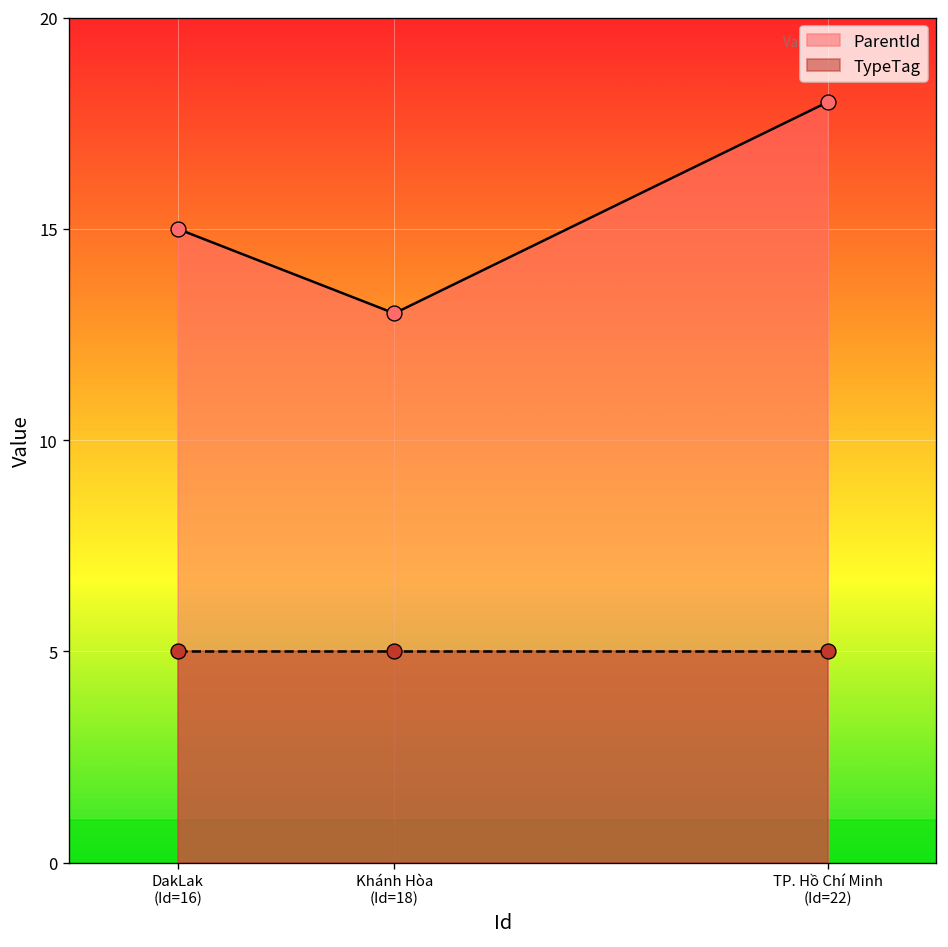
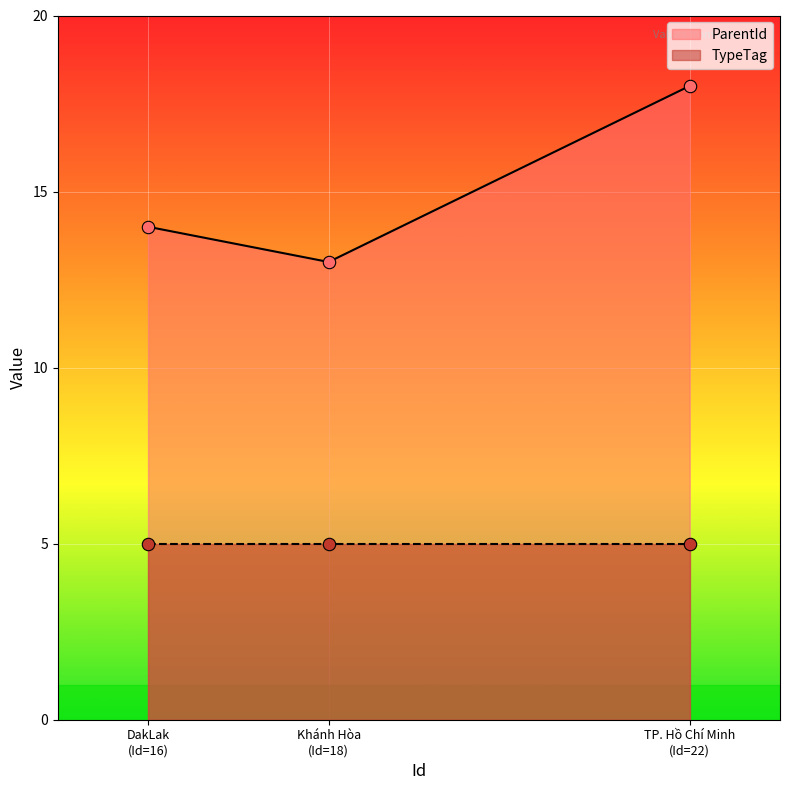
ParentId, DakLak (Id=16): 15 -> 14
